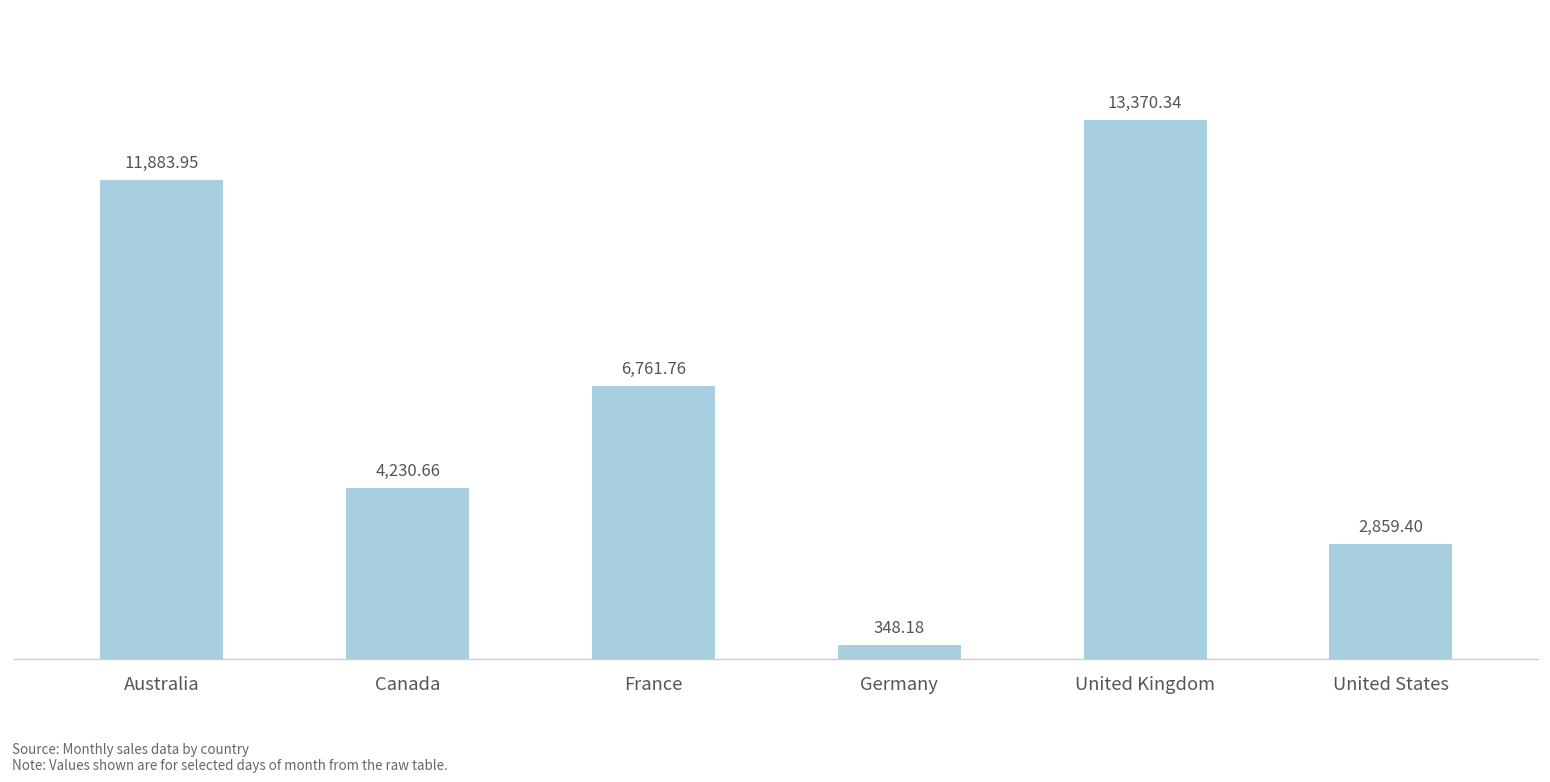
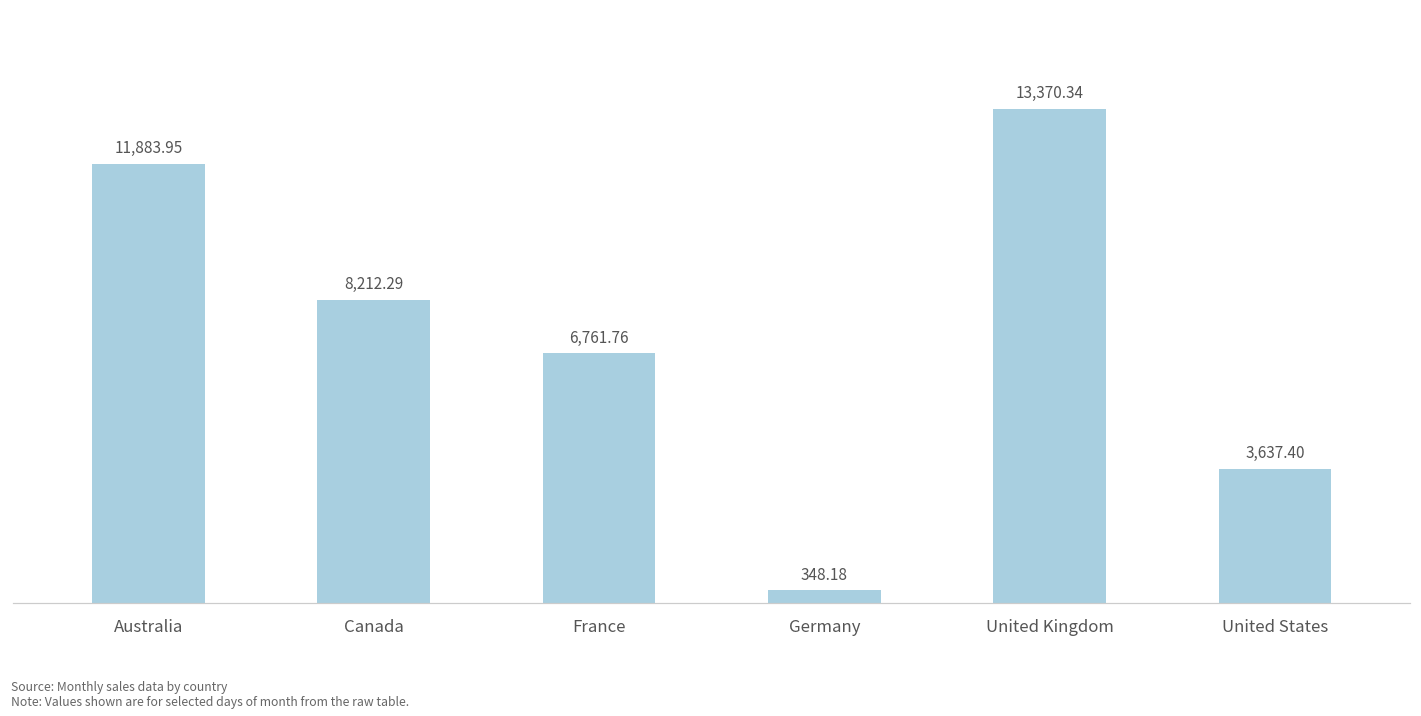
Canada: 4,230.66 -> 8,212.29
United States: 2,859.40 -> 3,637.40
